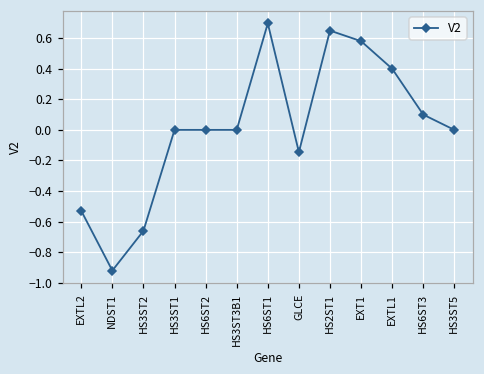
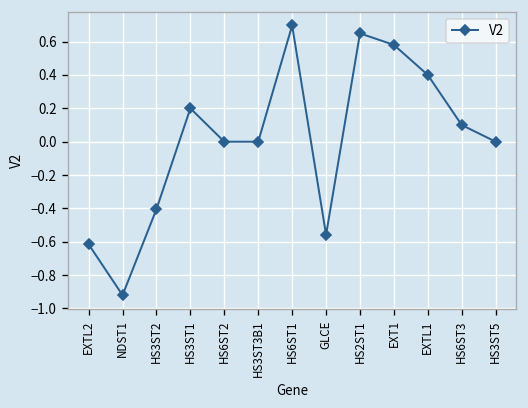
EXTL2: -0.53 -> -0.62
HS3ST2: -0.66 -> -0.40
HS3ST1: 0.0 -> 0.2
GLCE: -0.15 -> -0.56
